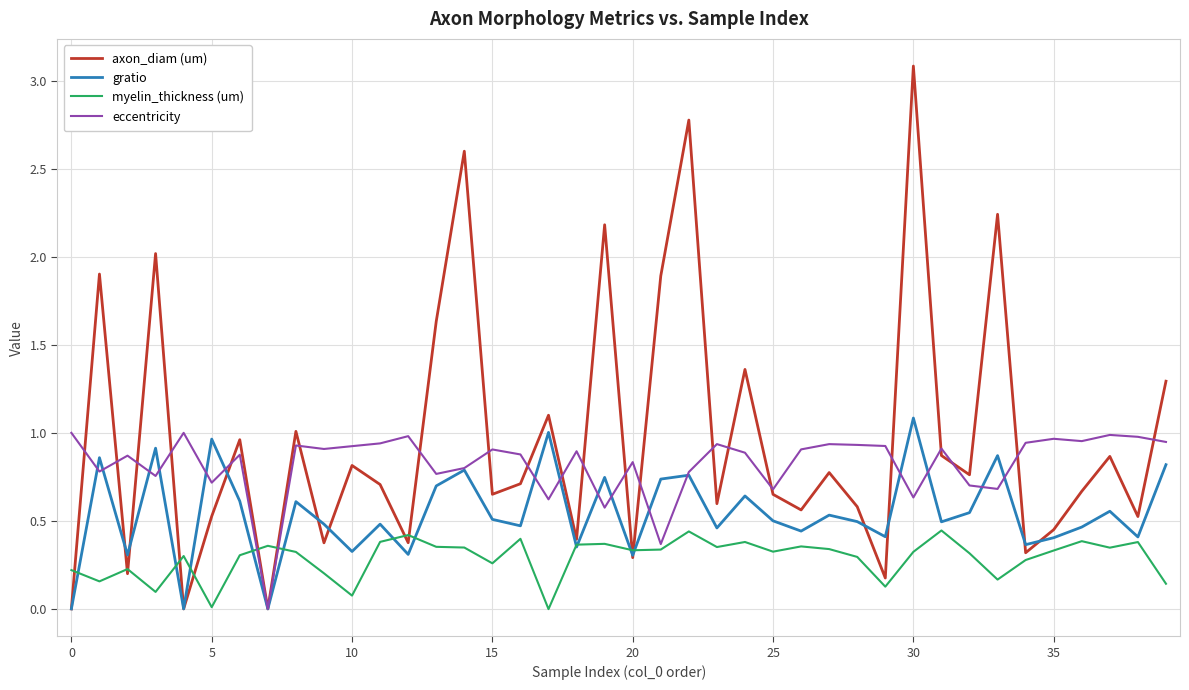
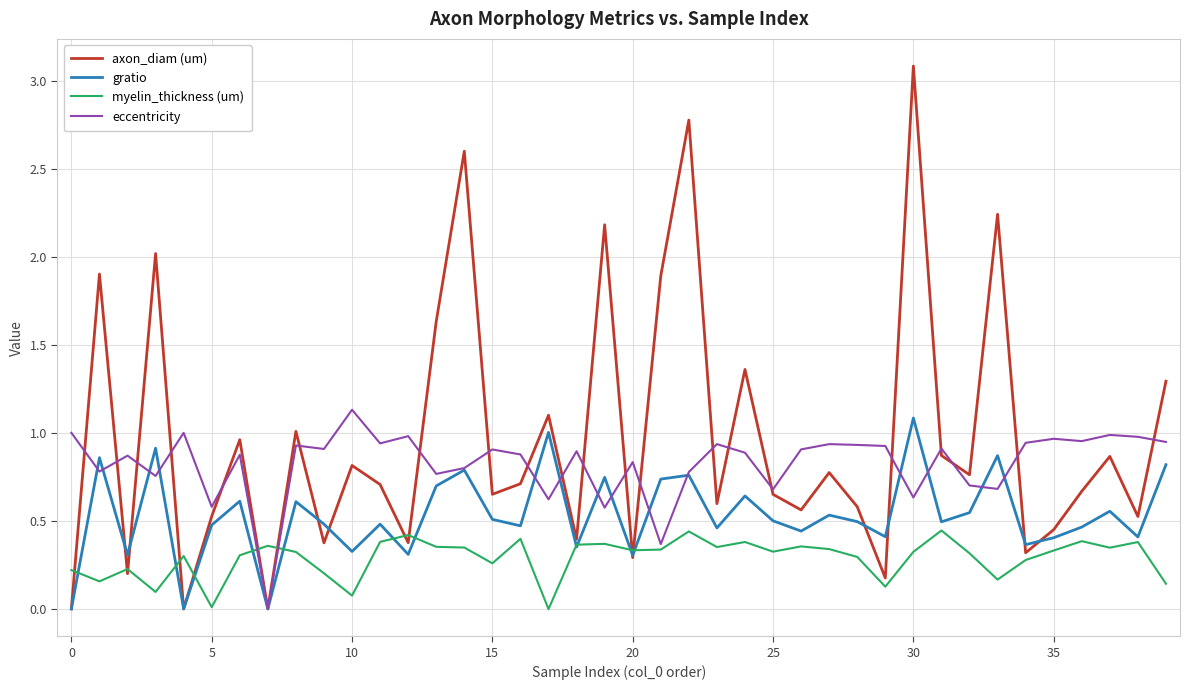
gratio, 5: 0.96 -> 0.48
eccentricity, 5: 0.72 -> 0.58
eccentricity, 10: 0.92 -> 1.13
